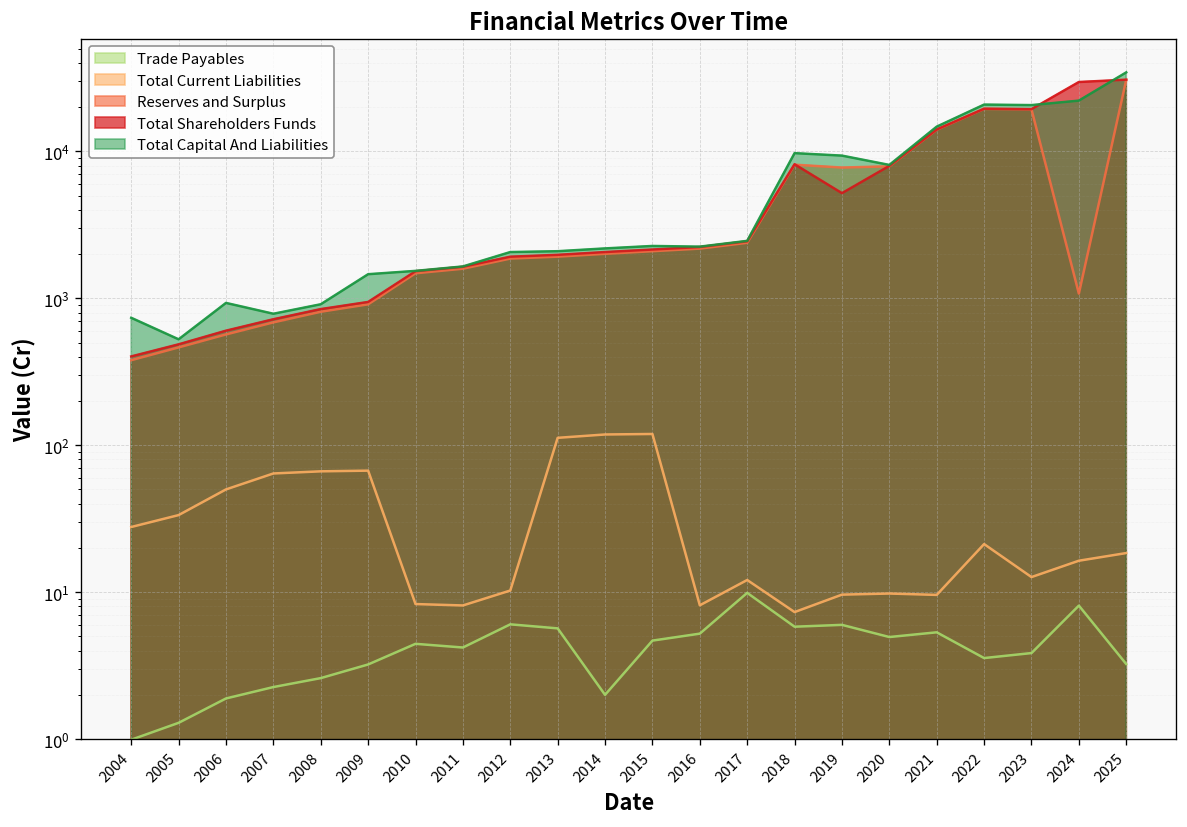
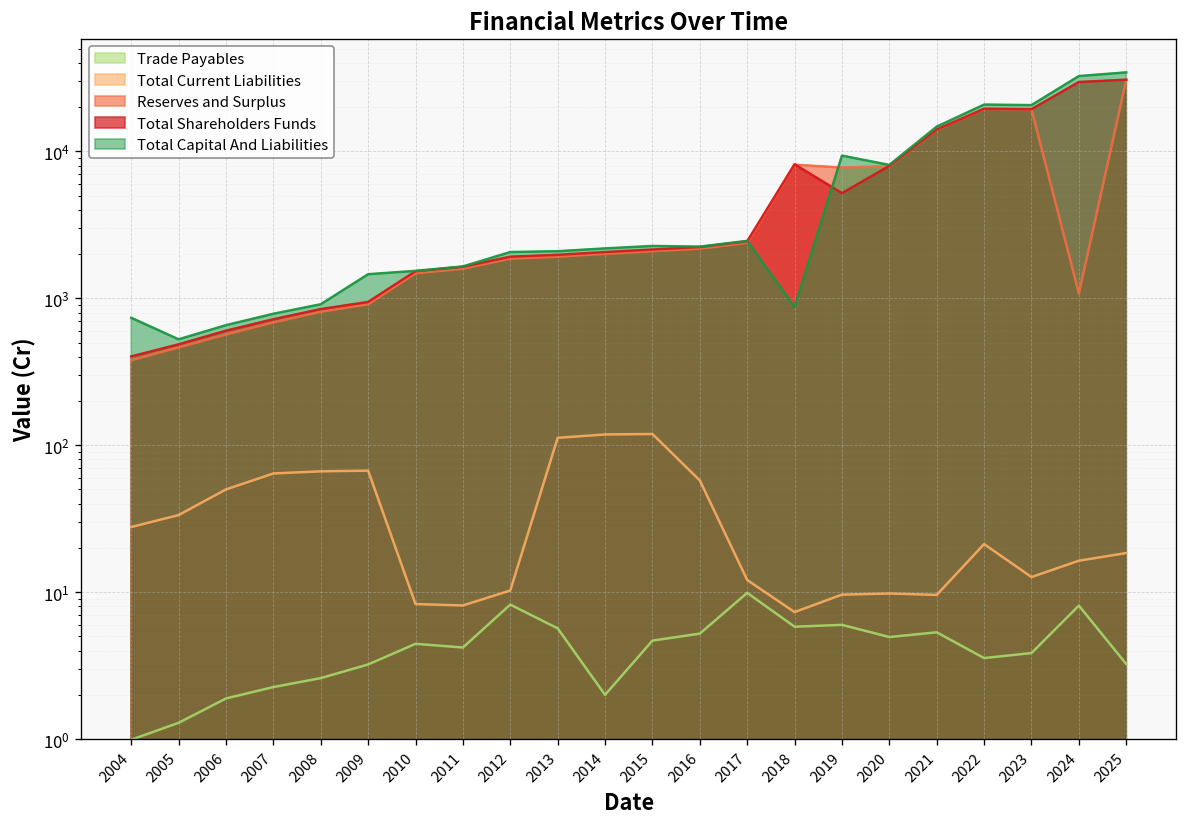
Total Capital And Liabilities, 2006: 900 -> 700
Trade Payables, 2012: 6 -> 8
Total Current Liabilities, 2016: 8 -> 60
Total Capital And Liabilities, 2018: 10000 -> 900
Total Capital And Liabilities, 2024: 22000 -> 33000
